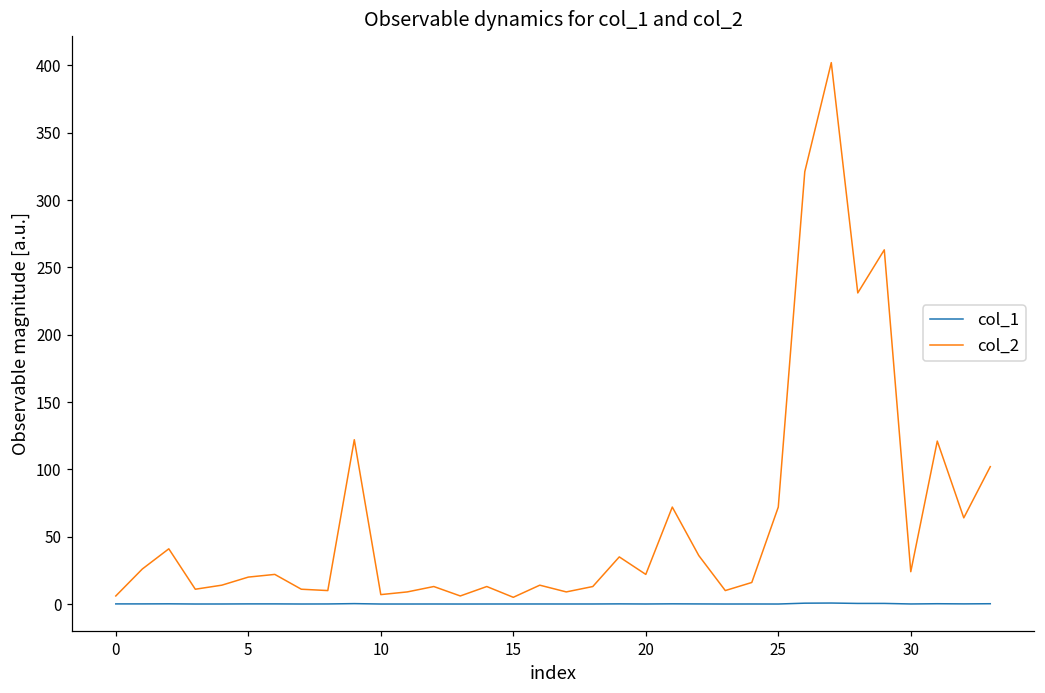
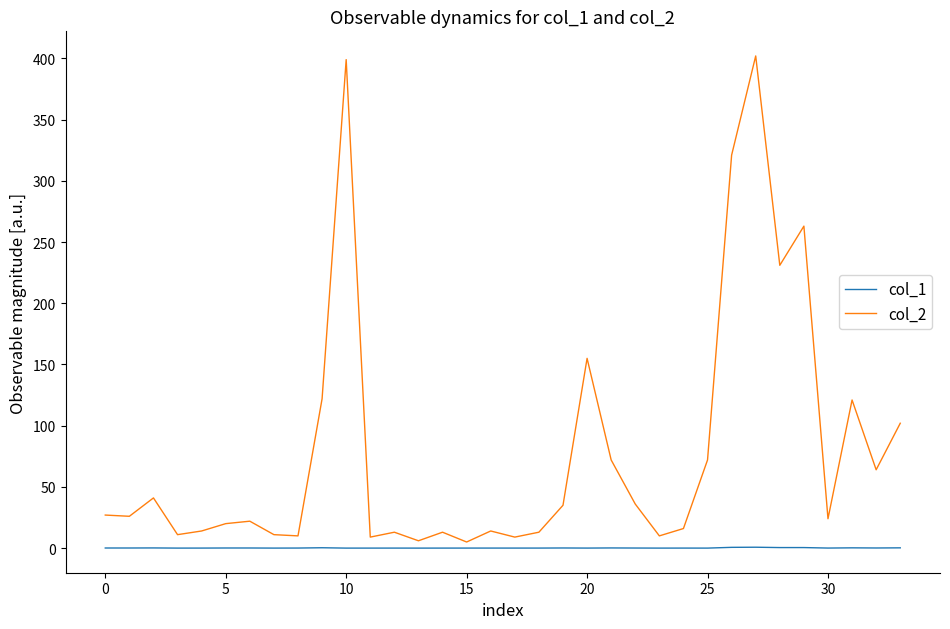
col_2, 0: 6 -> 27
col_2, 10: 7 -> 399
col_2, 20: 22 -> 155
